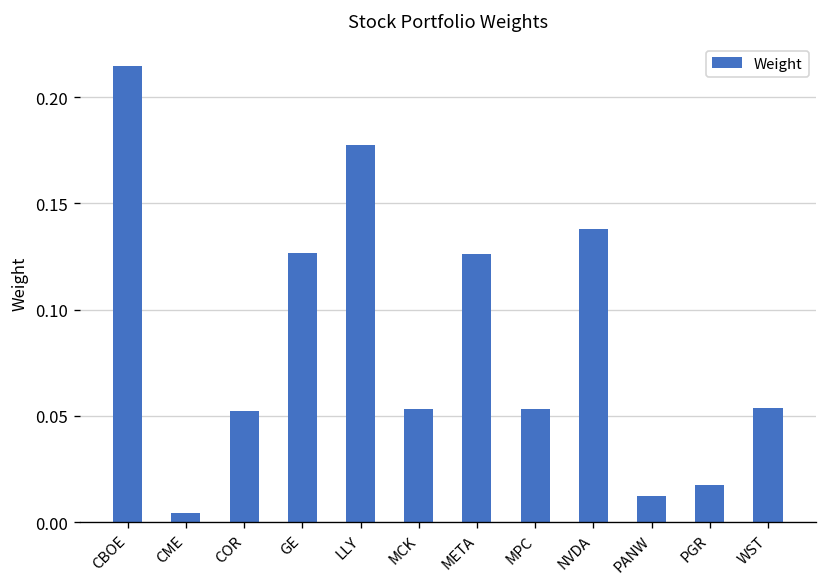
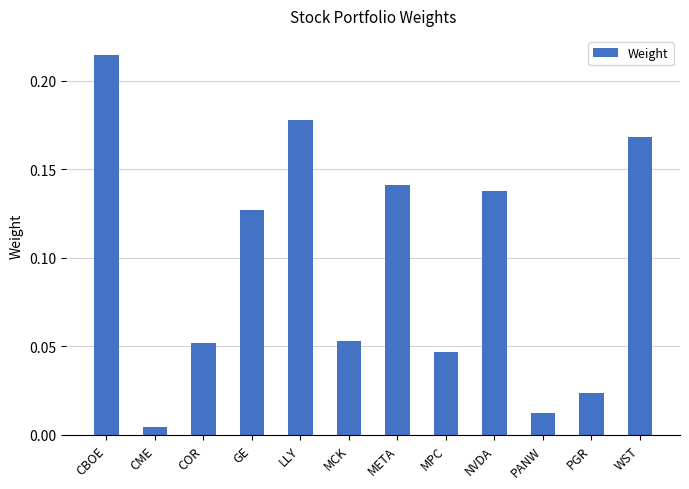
META: 0.126 -> 0.141
MPC: 0.053 -> 0.047
PGR: 0.017 -> 0.024
WST: 0.054 -> 0.168
